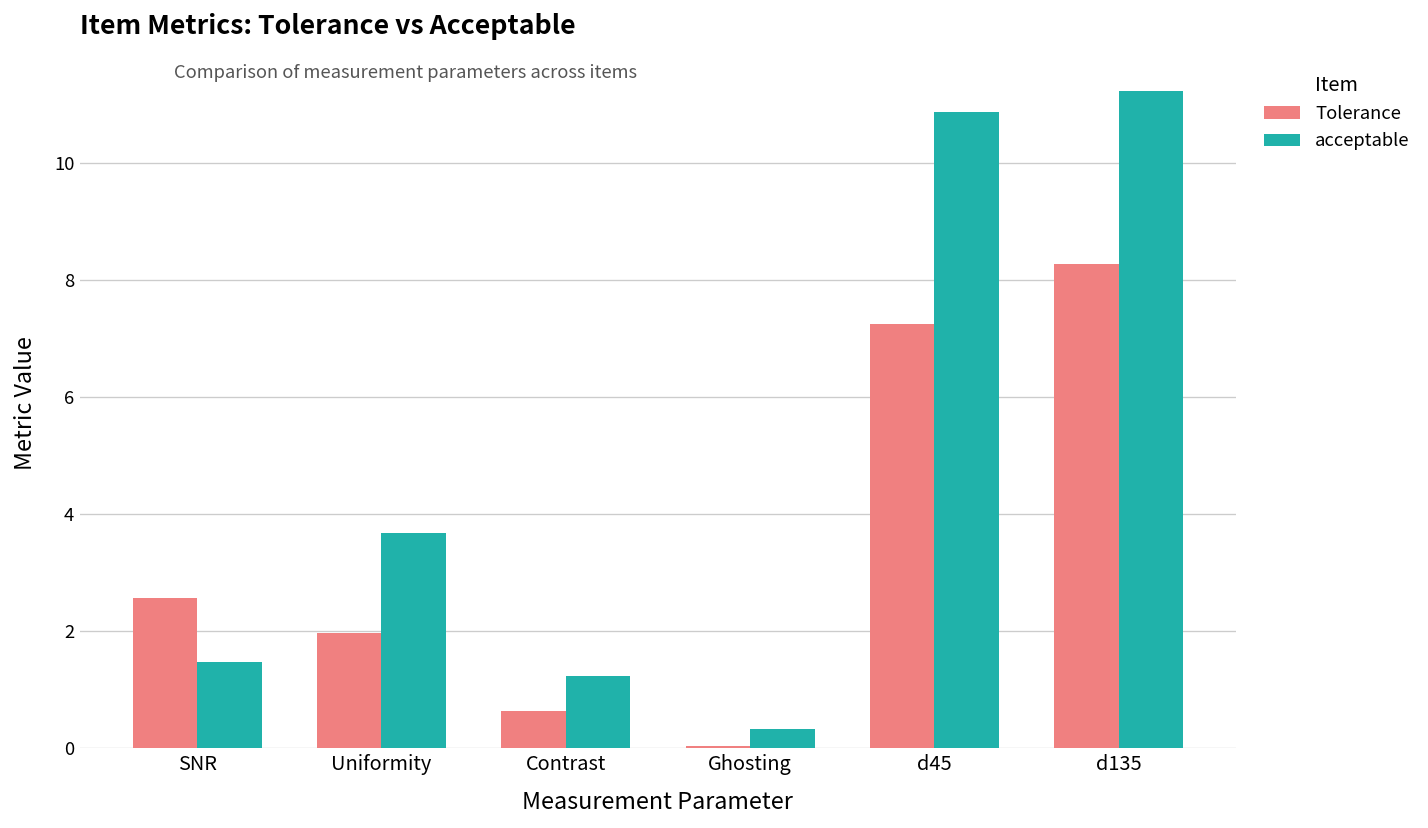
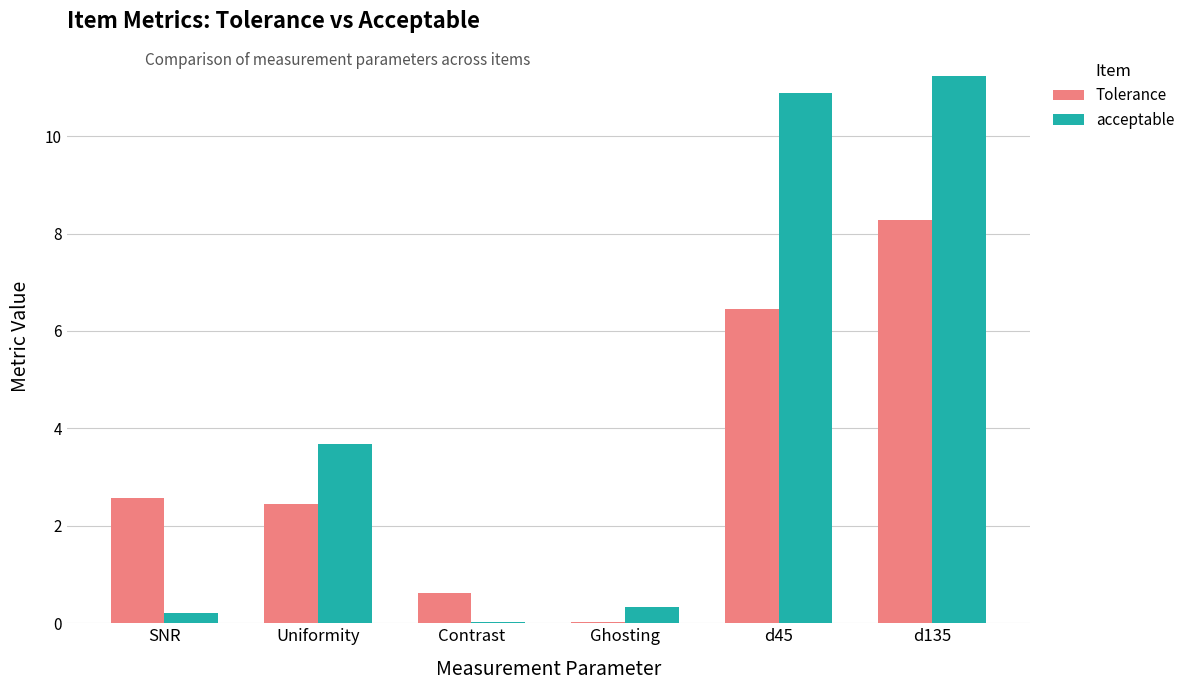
acceptable, SNR: 1.5 -> 0.2
Tolerance, Uniformity: 2.0 -> 2.5
acceptable, Contrast: 1.2 -> 0.0
Tolerance, d45: 7.3 -> 6.5
